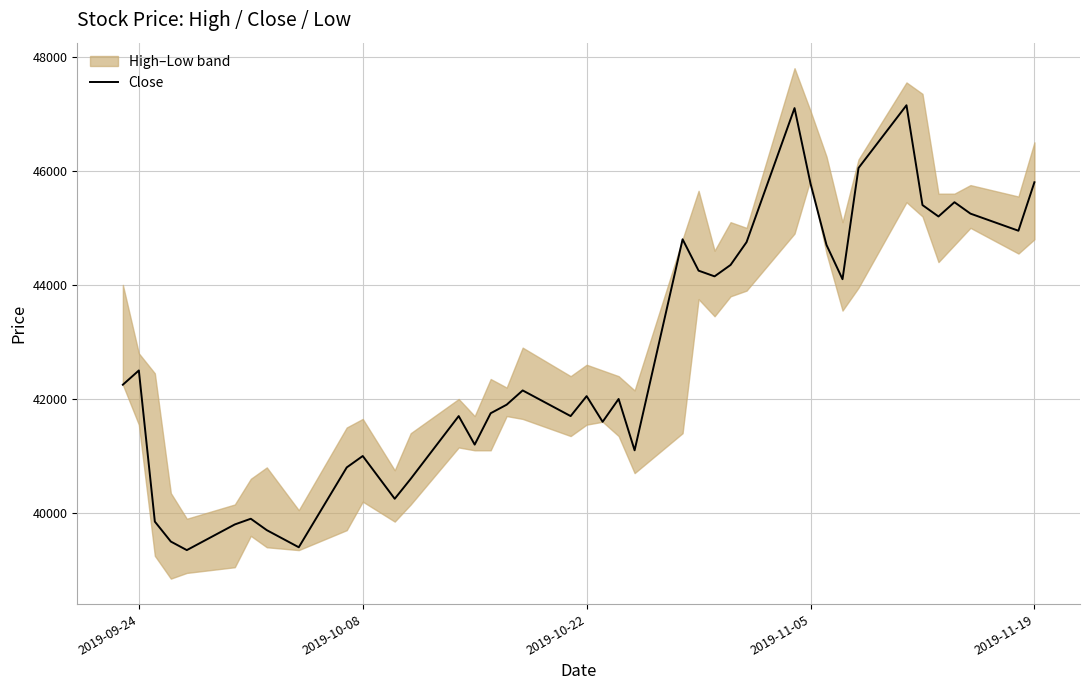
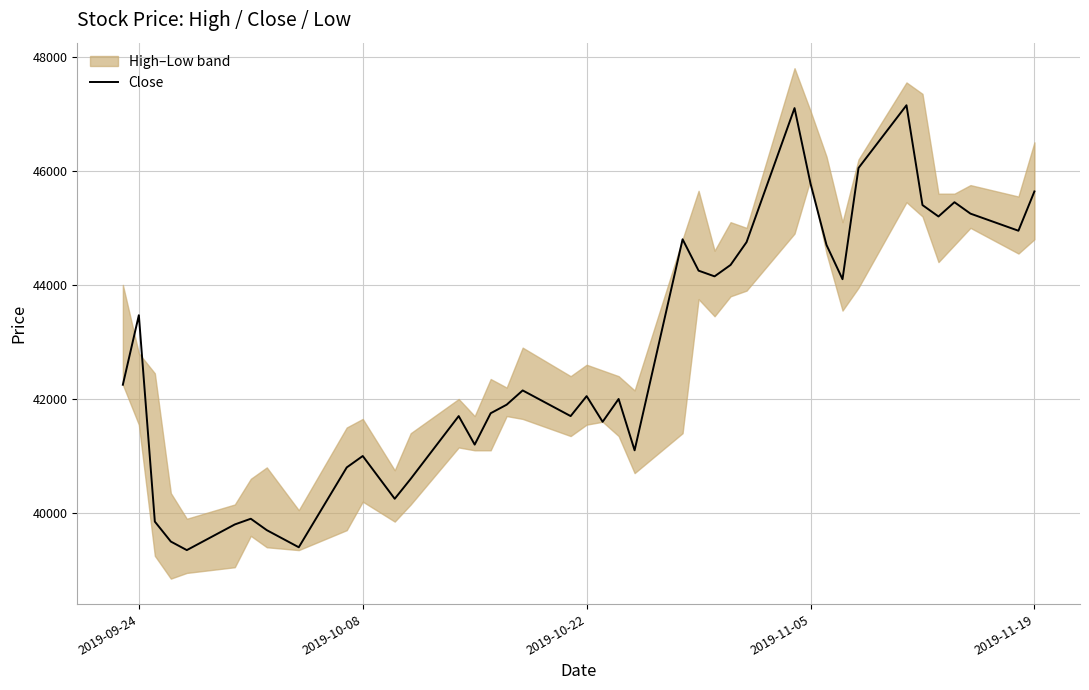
Close, 2019-09-24: 42500 -> 43500
Close, 2019-11-19: 45800 -> 45600
